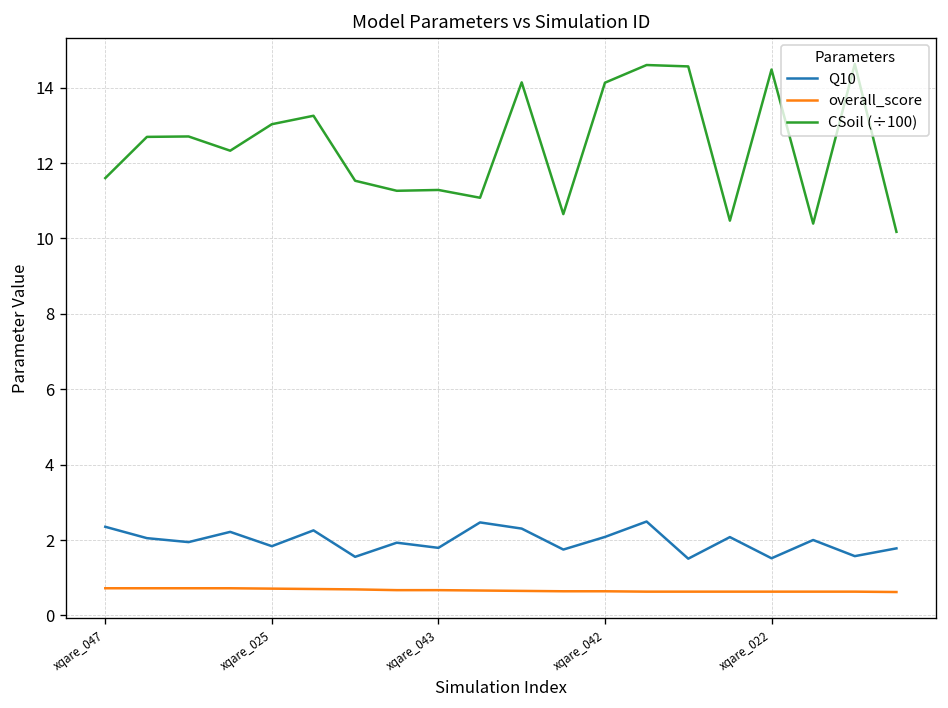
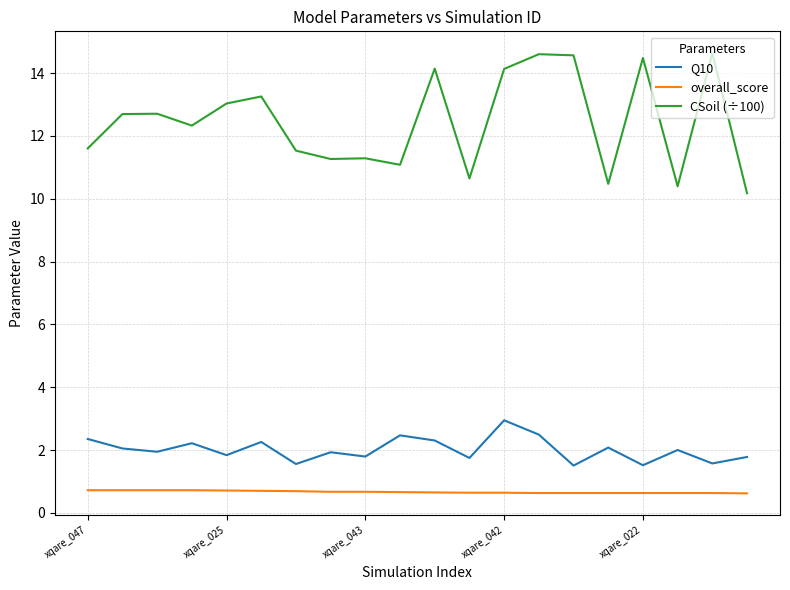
Q10, xqare_042: 2.1 -> 2.9
